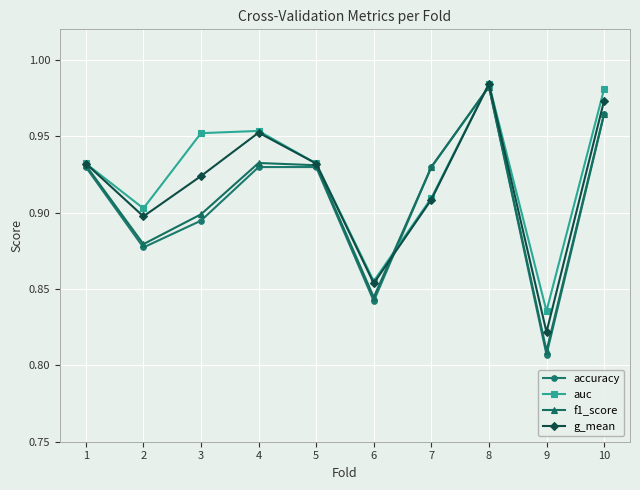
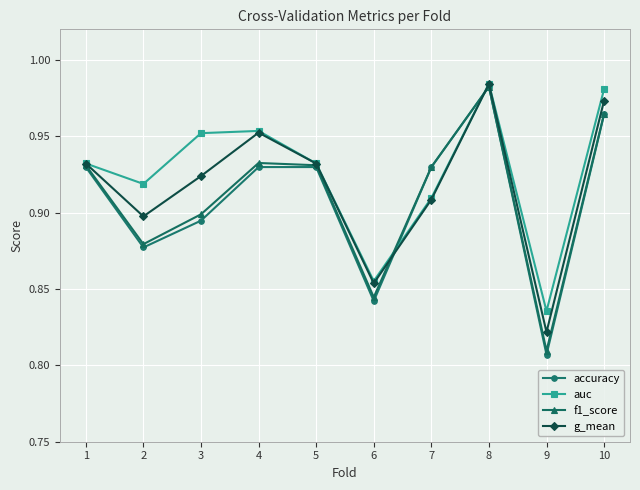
auc, 2: 0.903 -> 0.919
